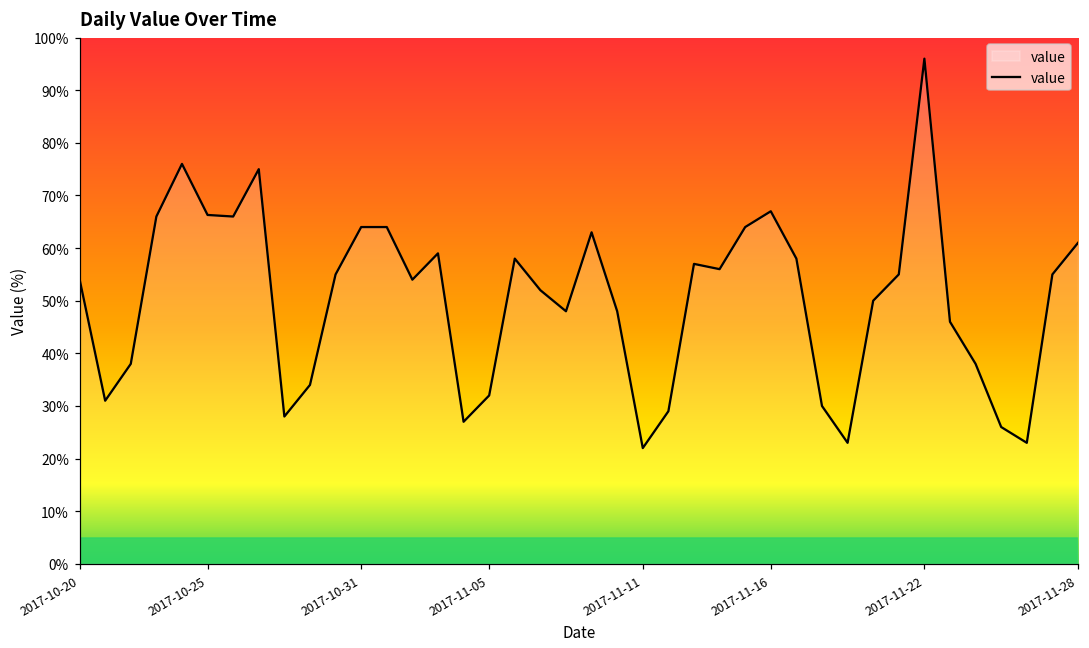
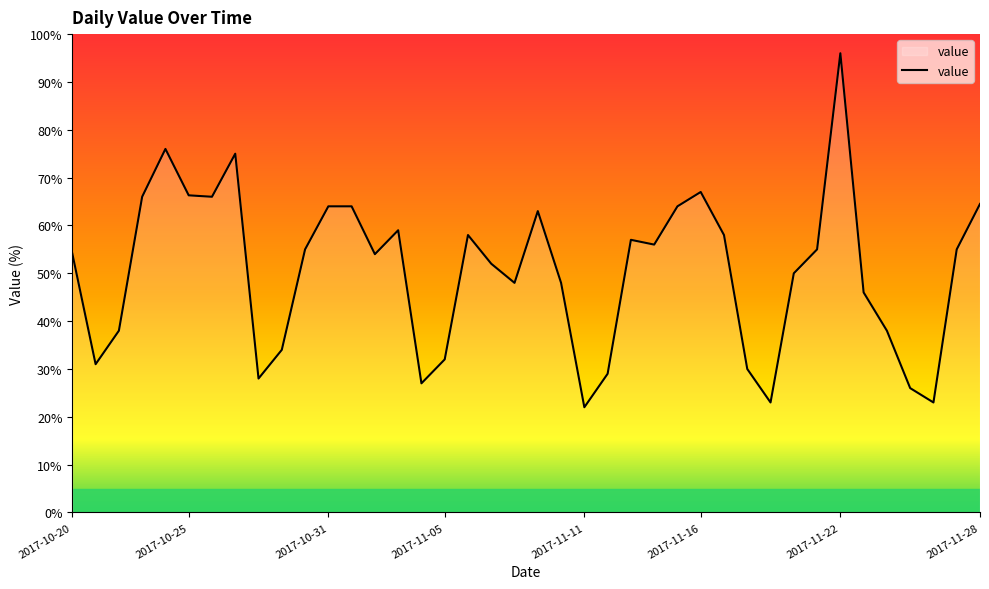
2017-11-28: 61% -> 65%
